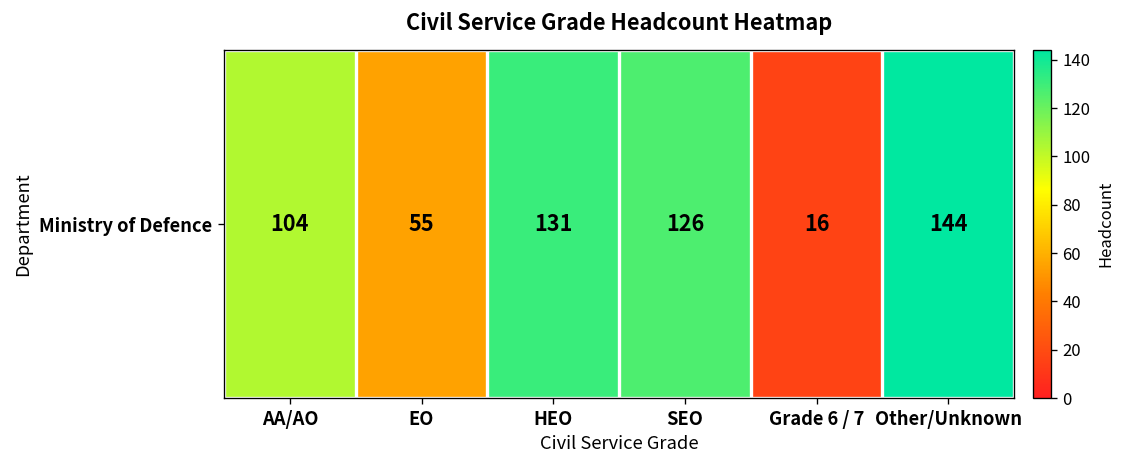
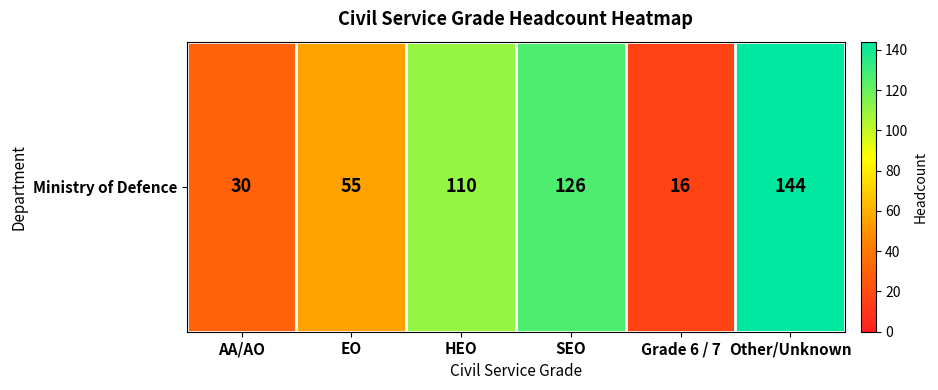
Ministry of Defence, AA/AO: 104 -> 30
Ministry of Defence, HEO: 131 -> 110
